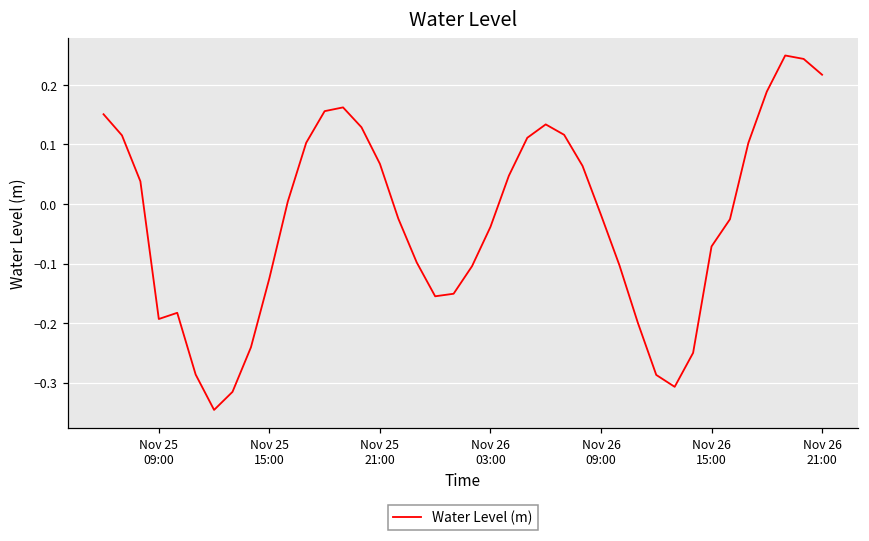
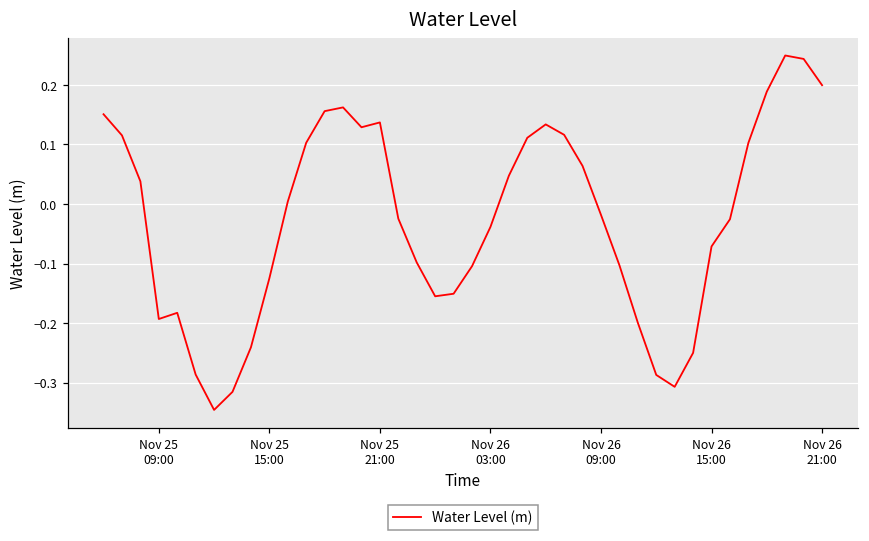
Nov 25 21:00: 0.07 -> 0.14
Nov 26 21:00: 0.22 -> 0.20
